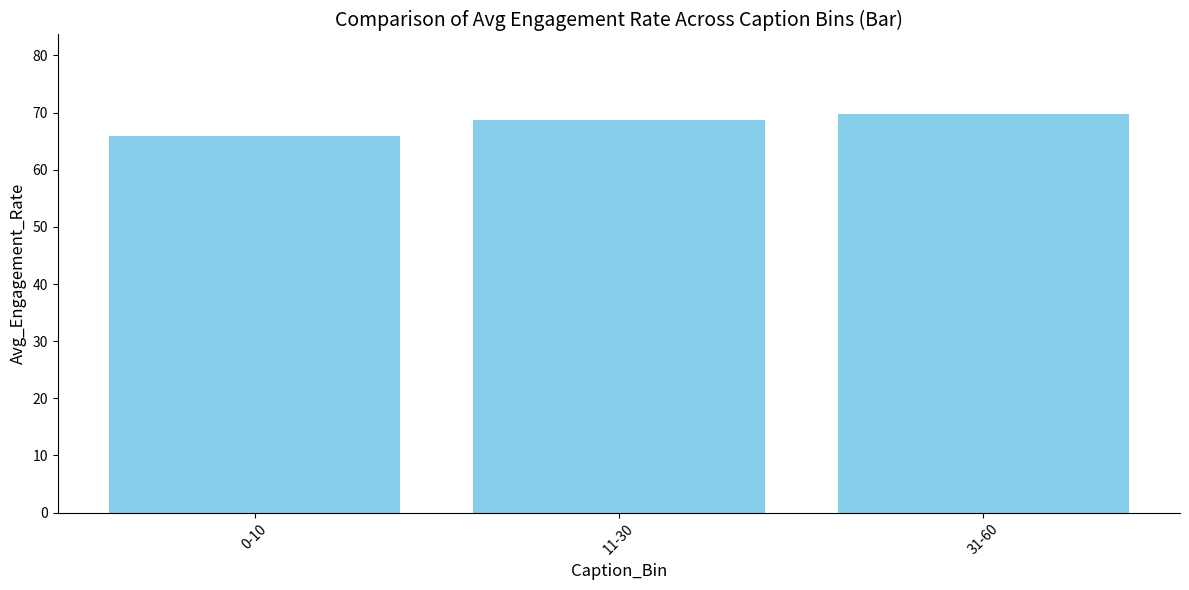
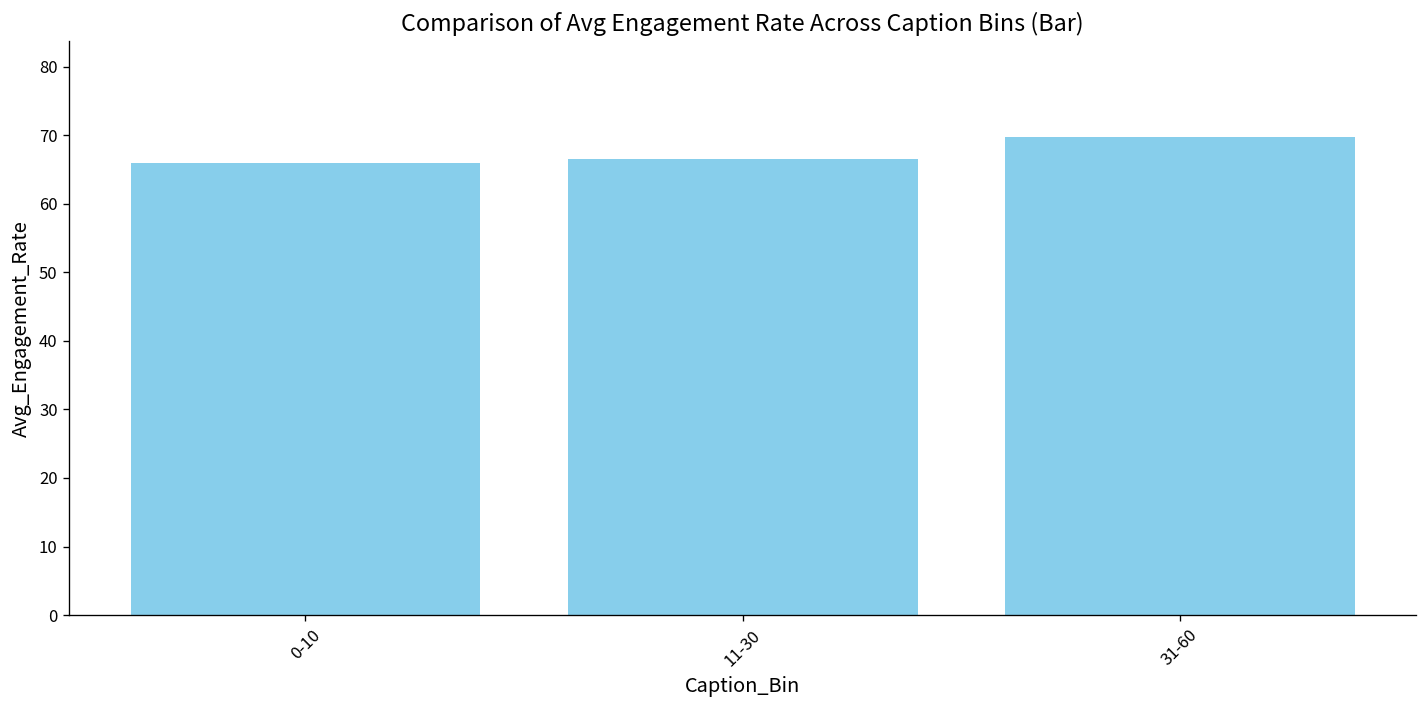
11-30: 69 -> 67
